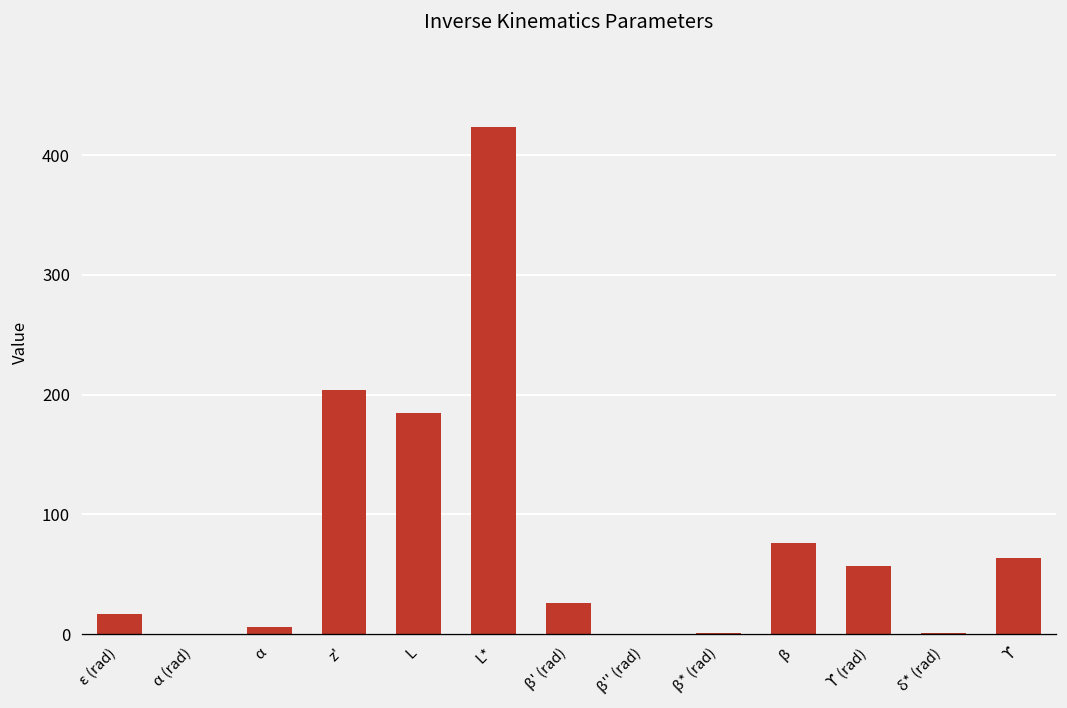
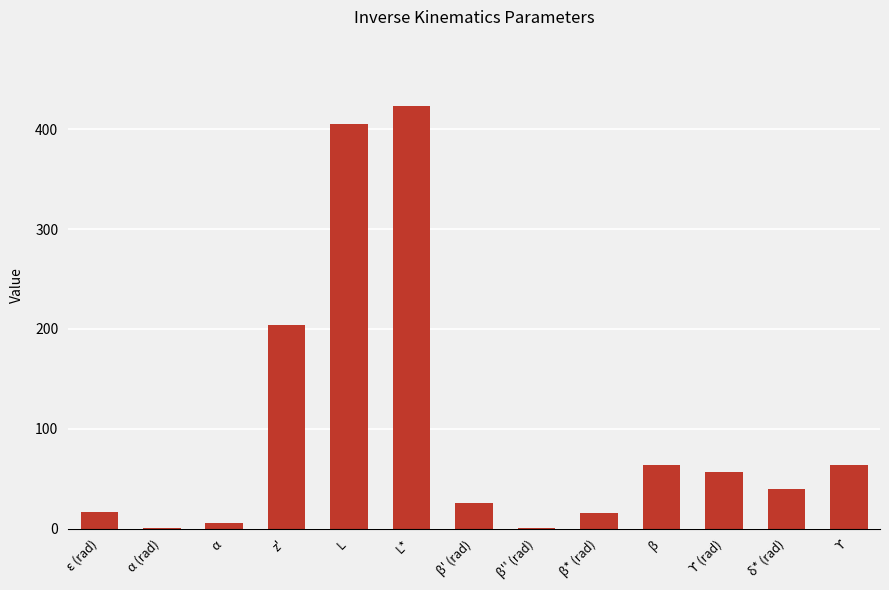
L: 180 -> 410
β* (rad): 0 -> 20
β: 80 -> 60
δ* (rad): 0 -> 40
